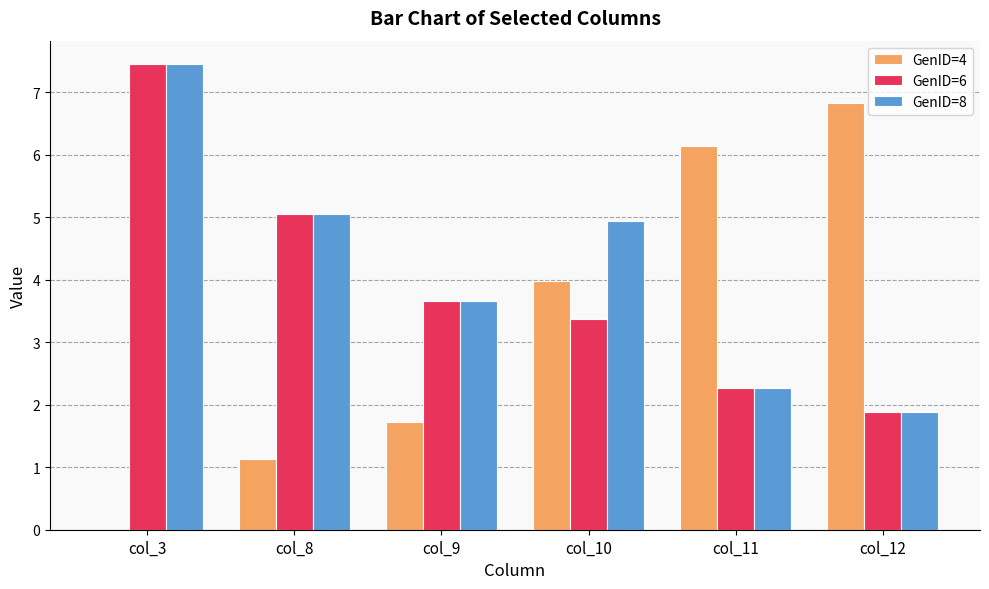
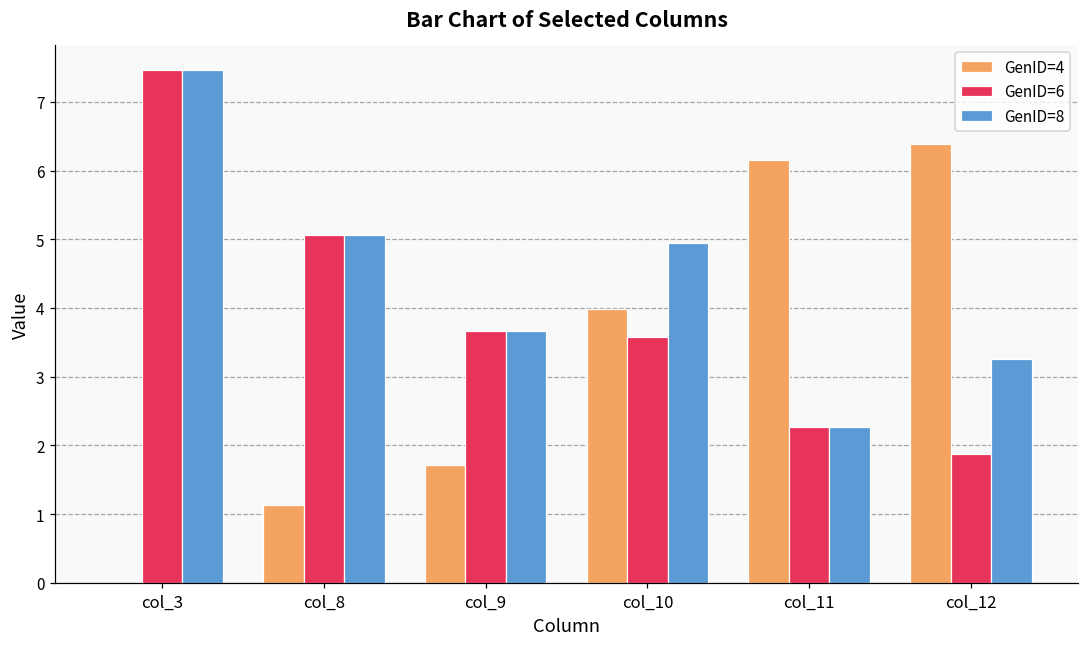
GenID=6, col_10: 3.4 -> 3.6
GenID=4, col_12: 6.8 -> 6.4
GenID=8, col_12: 1.9 -> 3.3
